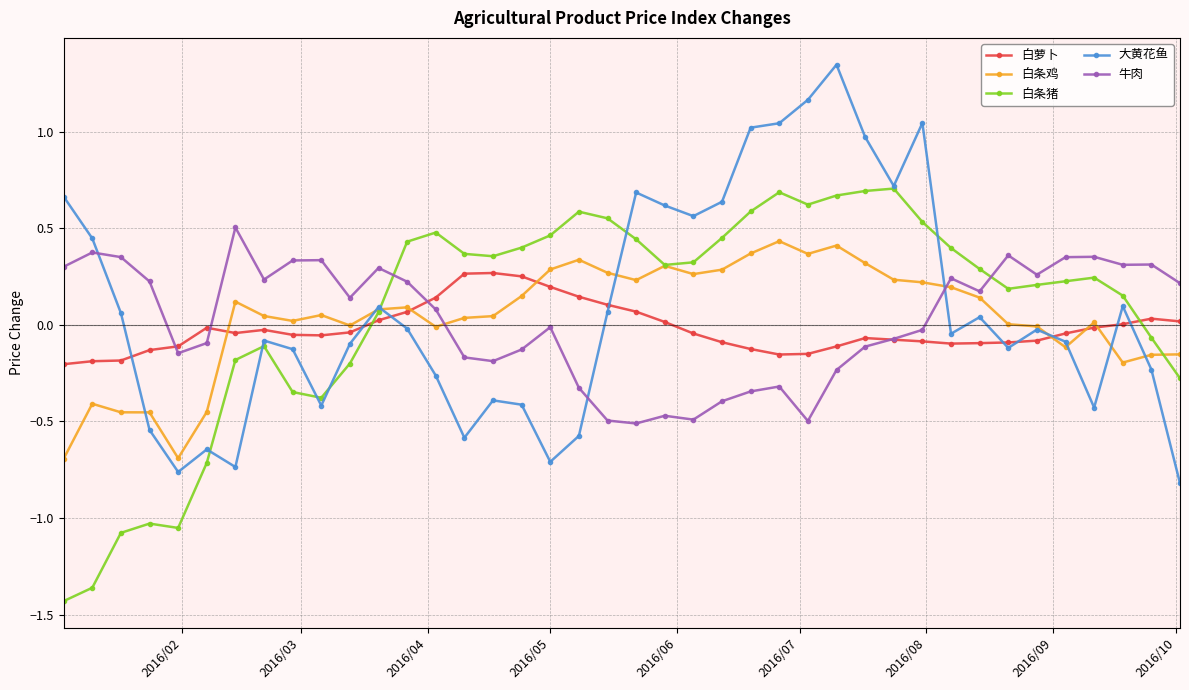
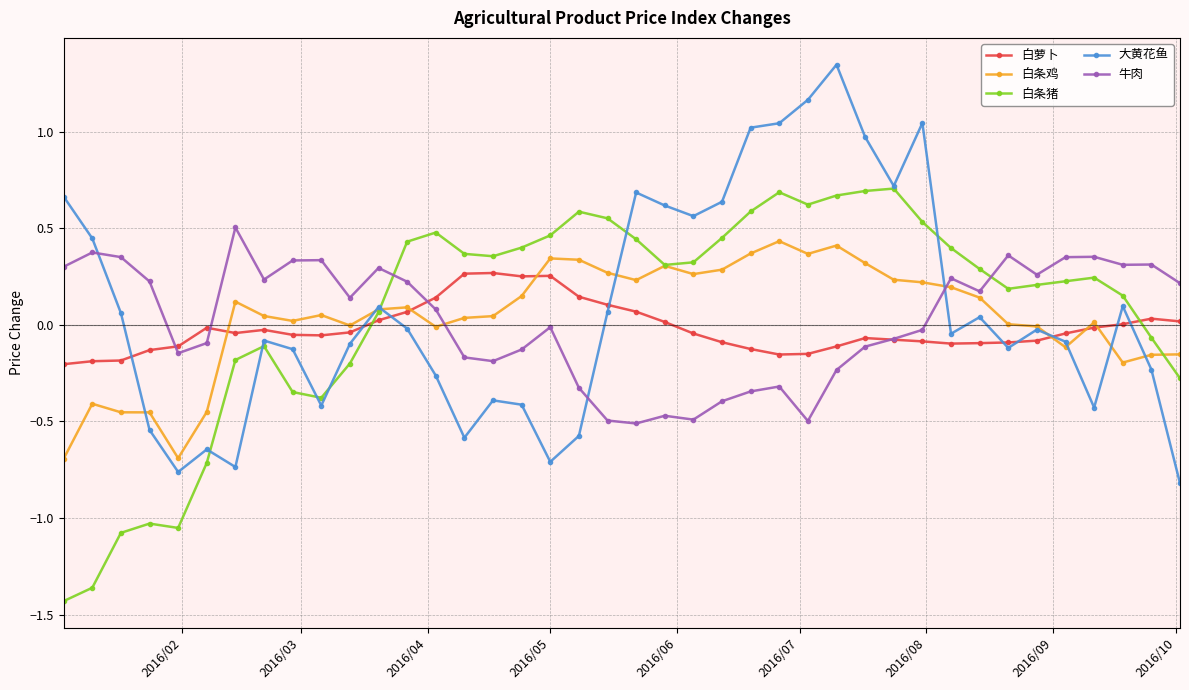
白萝卜, 2016/05: 0.20 -> 0.25
白条鸡, 2016/05: 0.29 -> 0.34
